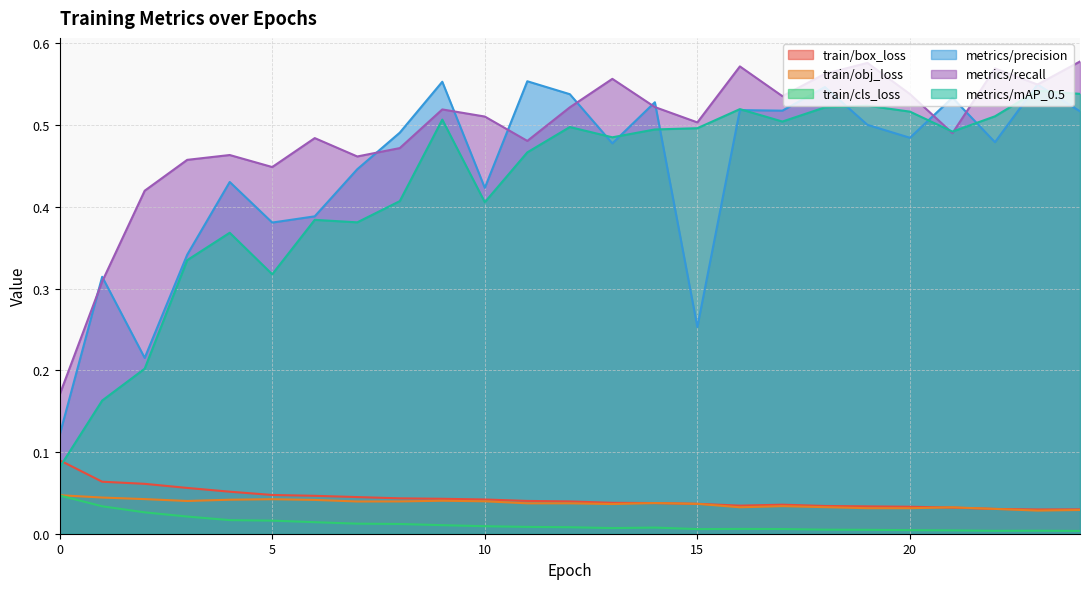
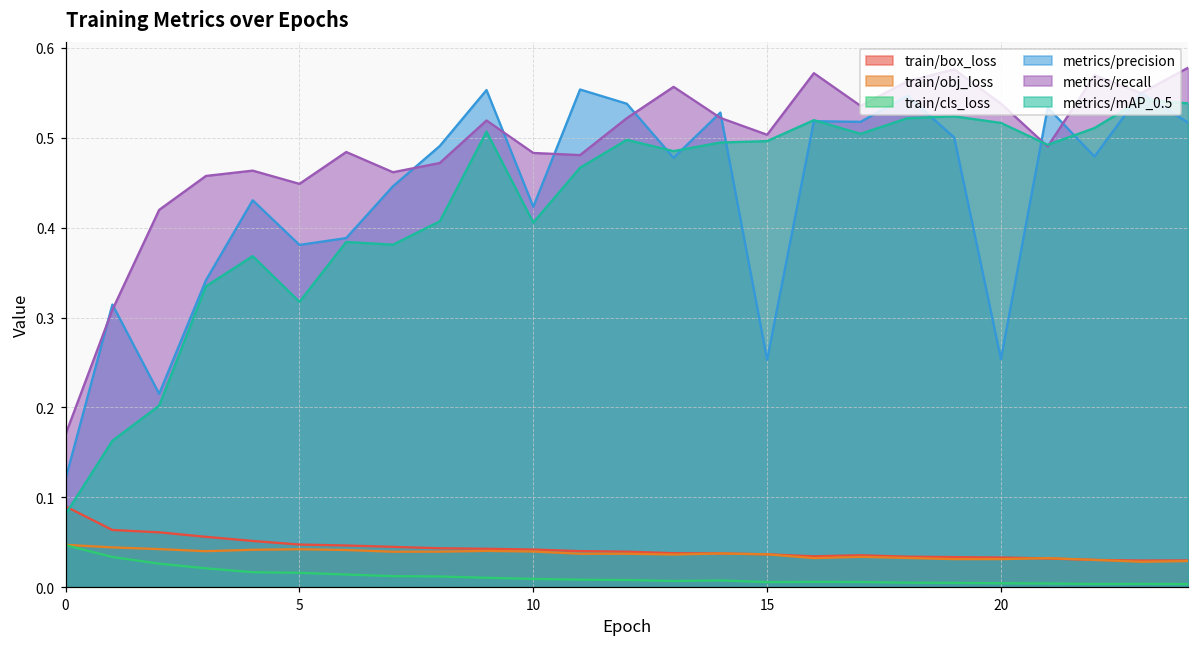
metrics/recall, 10: 0.51 -> 0.48
metrics/precision, 20: 0.48 -> 0.25
